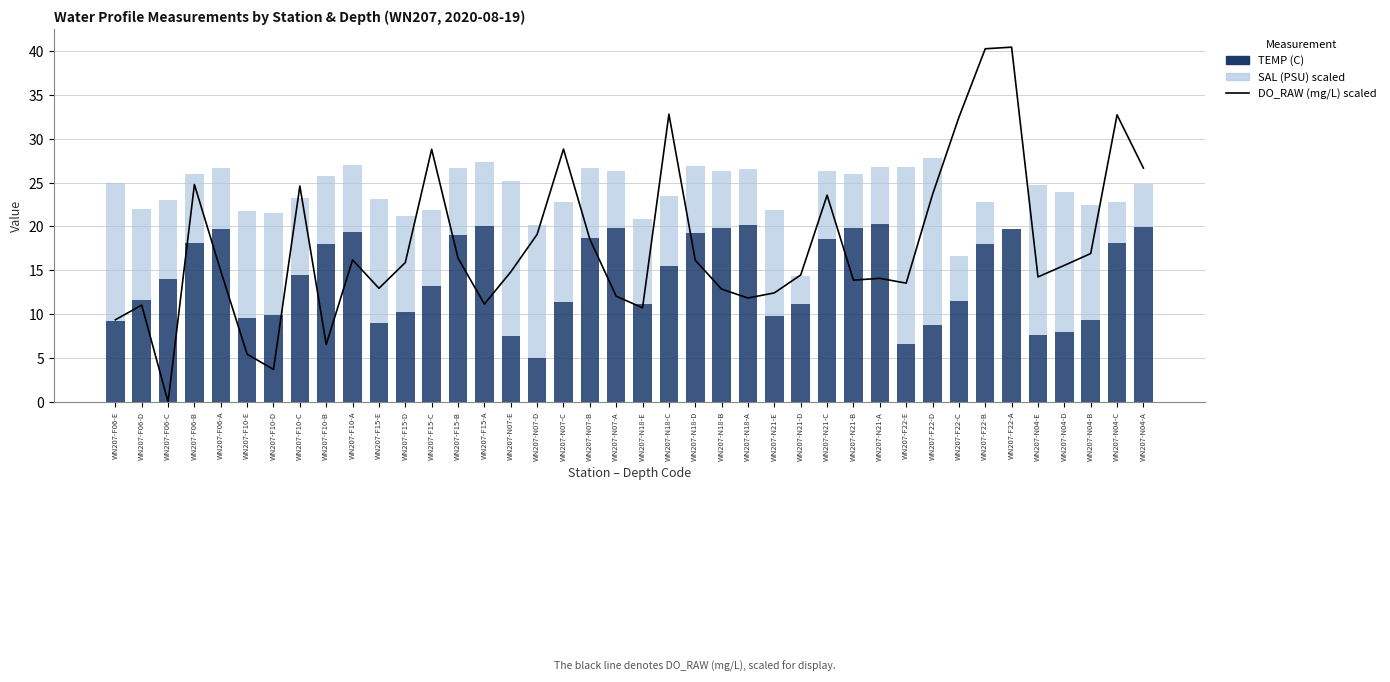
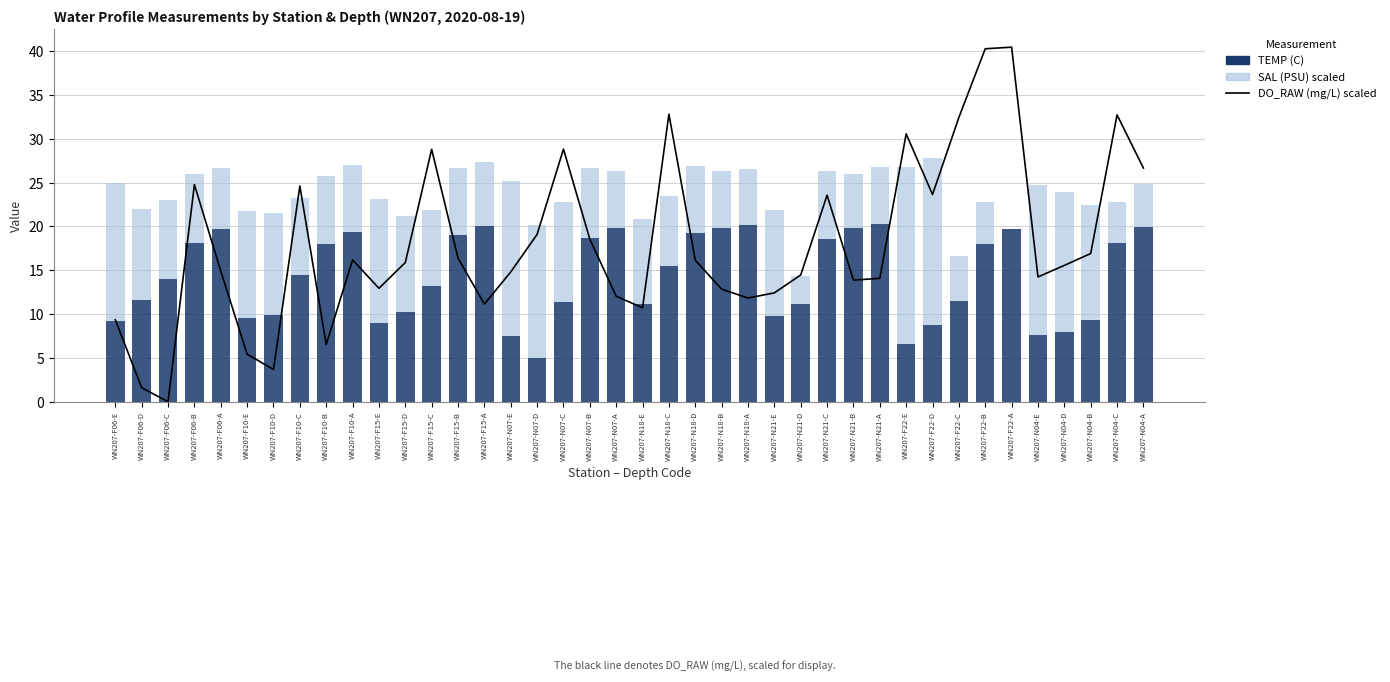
DO_RAW (mg/L) scaled, WN207-F06-D: 11 -> 2
DO_RAW (mg/L) scaled, WN207-F22-E: 14 -> 31
